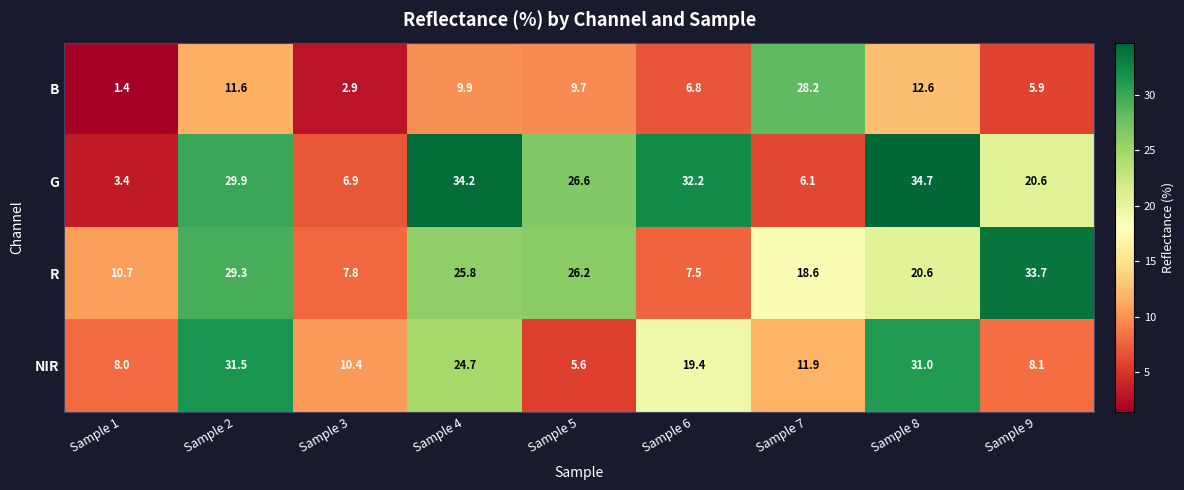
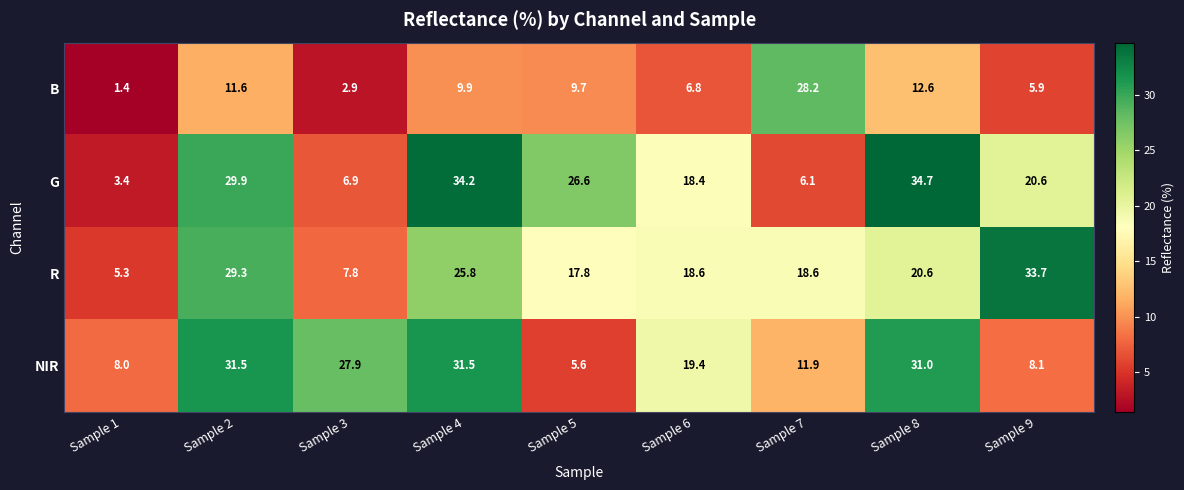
G, Sample 6: 32.2 -> 18.4
R, Sample 1: 10.7 -> 5.3
R, Sample 5: 26.2 -> 17.8
R, Sample 6: 7.5 -> 18.6
NIR, Sample 3: 10.4 -> 27.9
NIR, Sample 4: 24.7 -> 31.5
